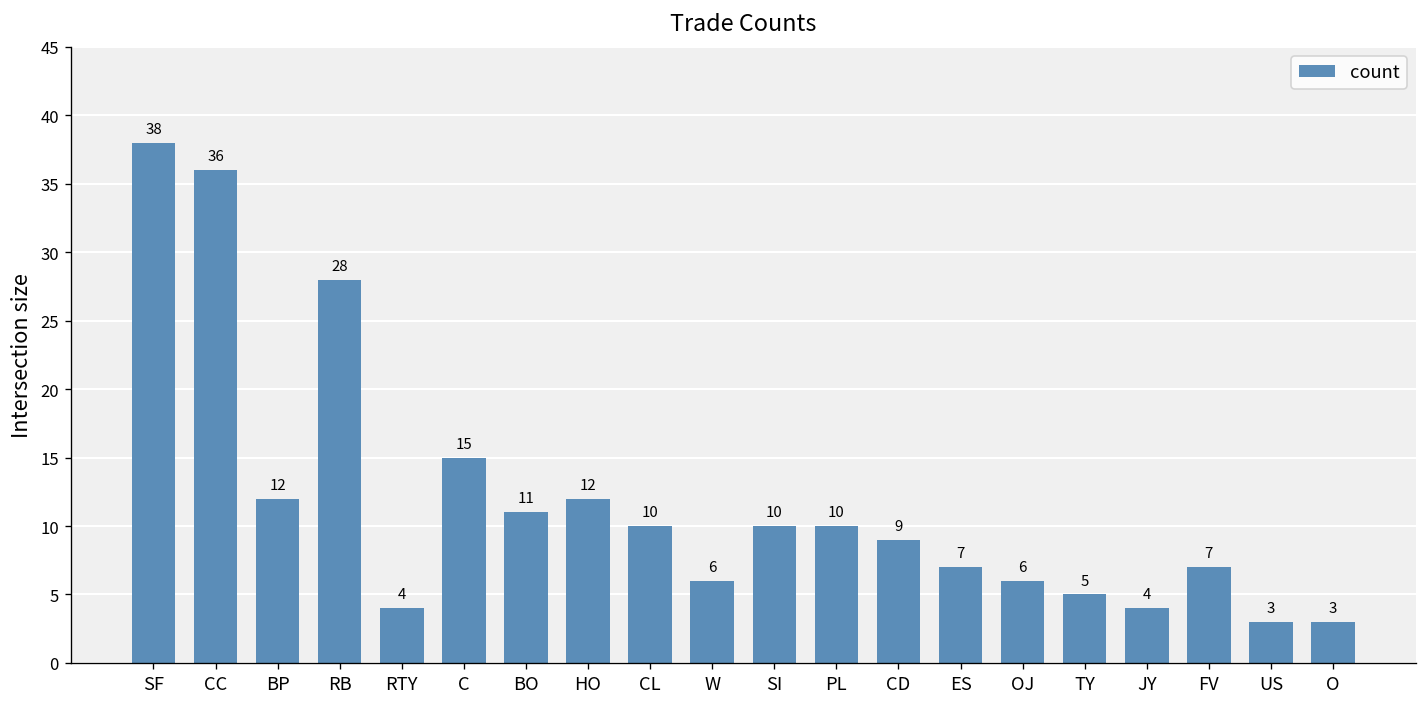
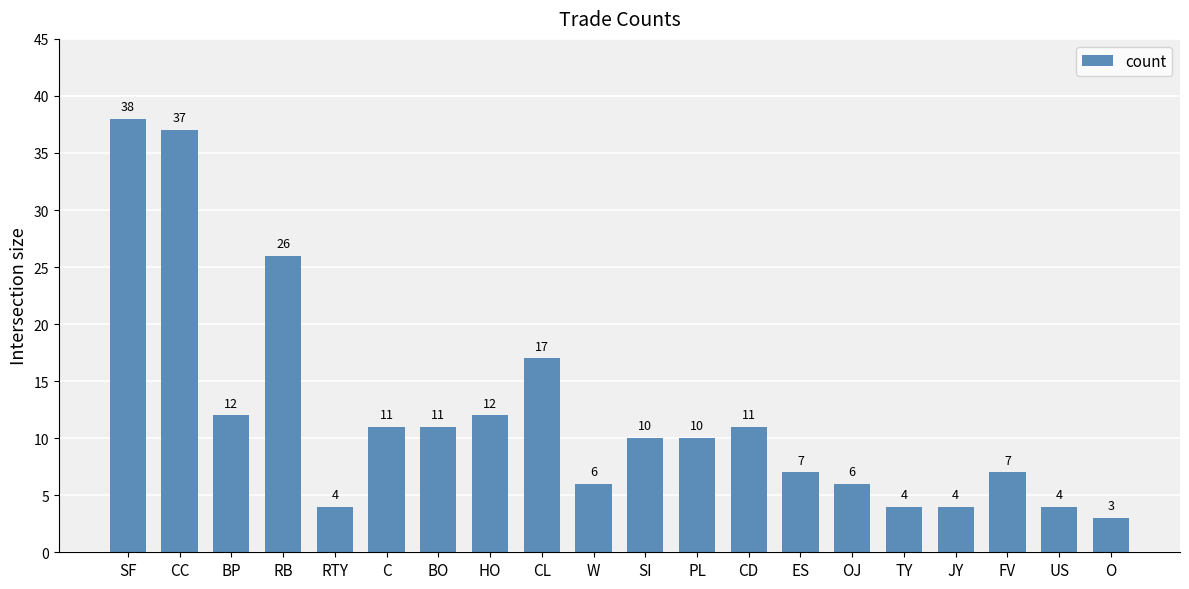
CC: 36 -> 37
RB: 28 -> 26
C: 15 -> 11
CL: 10 -> 17
CD: 9 -> 11
TY: 5 -> 4
US: 3 -> 4
